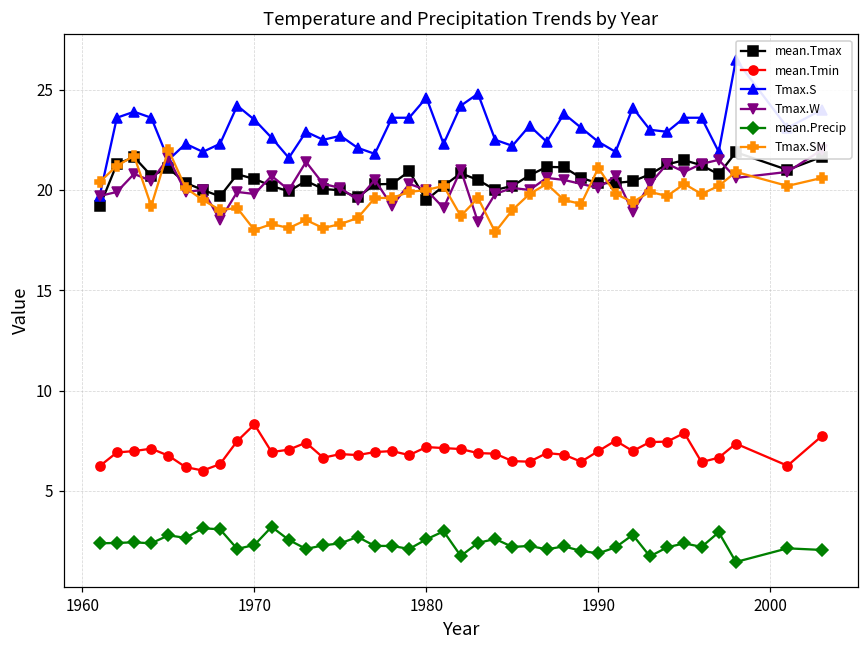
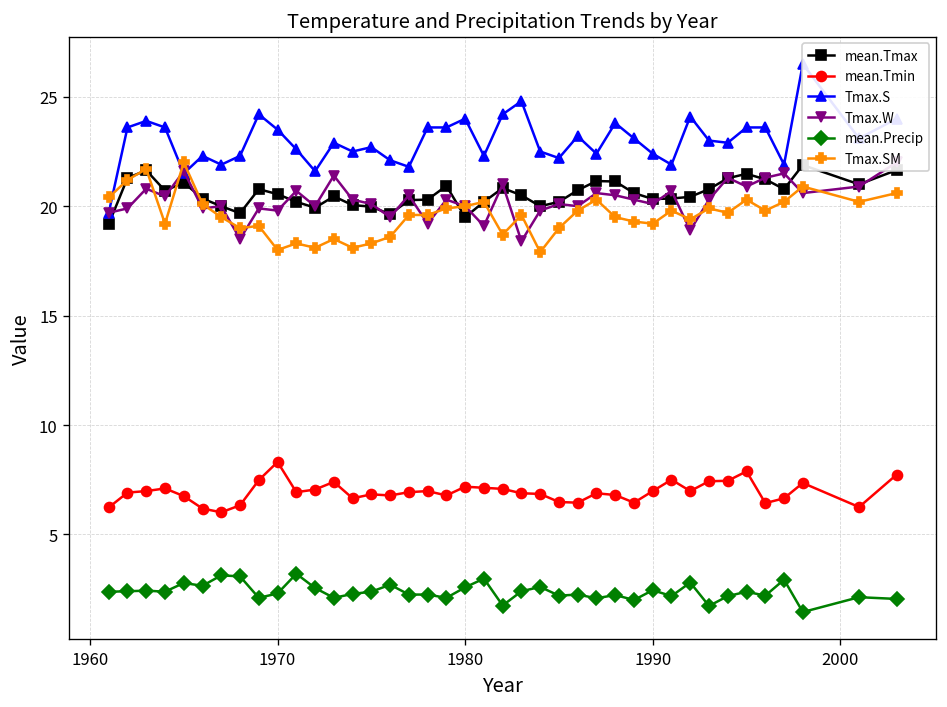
Tmax.S, 1980: 24.6 -> 24.0
mean.Precip, 1990: 1.9 -> 2.5
Tmax.SM, 1990: 21.1 -> 19.2
